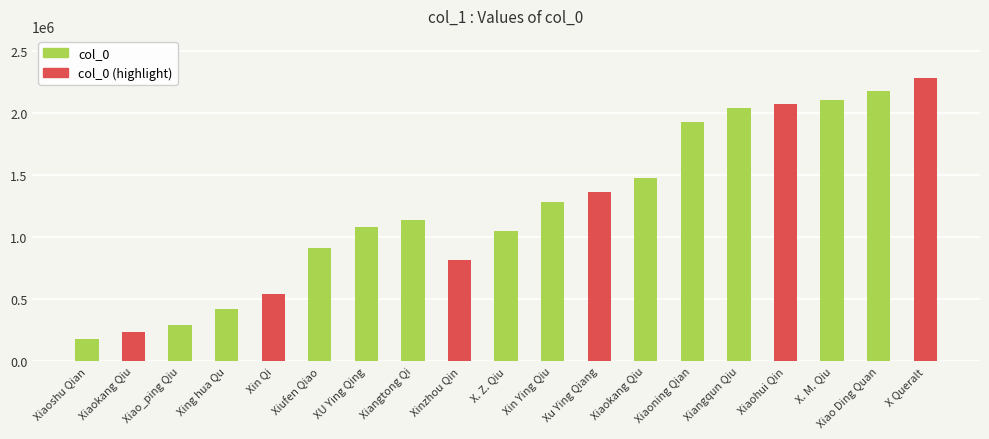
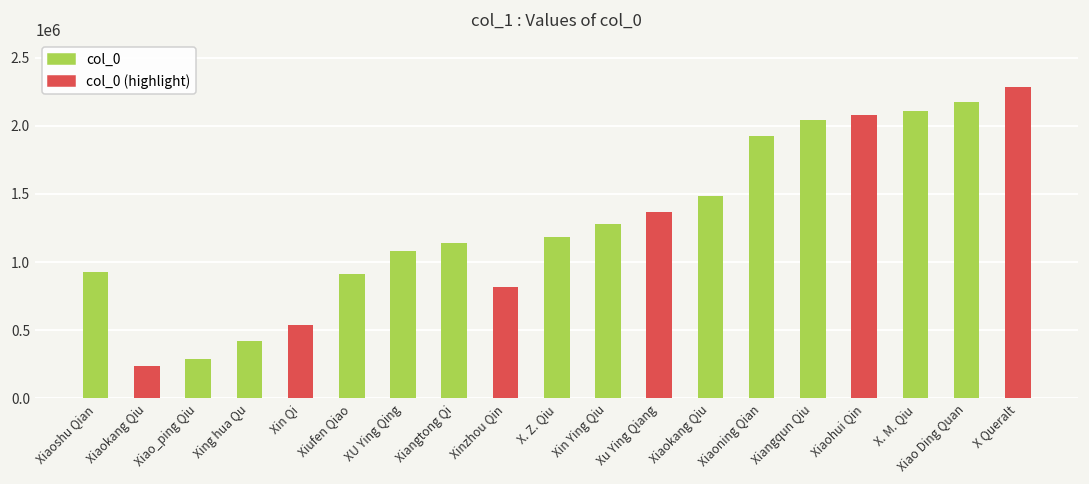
col_0, Xiaoshu Qian: 180000 -> 930000
col_0, X. Z. Qiu: 1050000 -> 1180000
